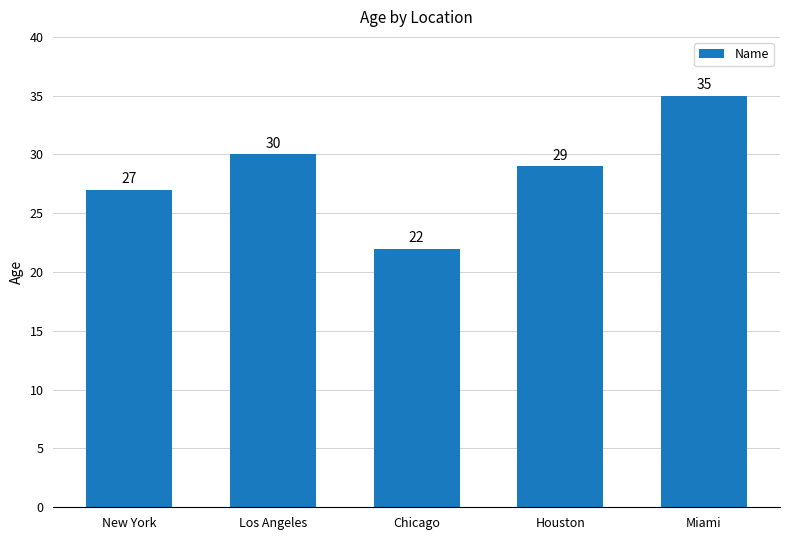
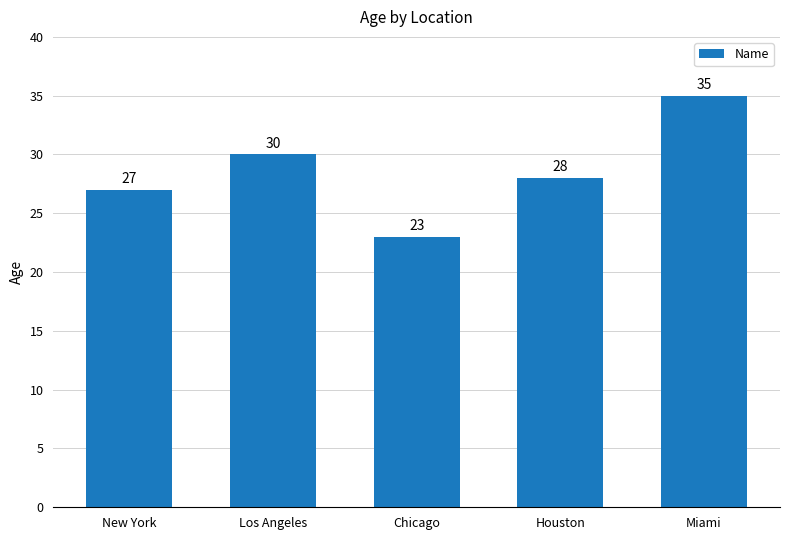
Chicago: 22 -> 23
Houston: 29 -> 28
